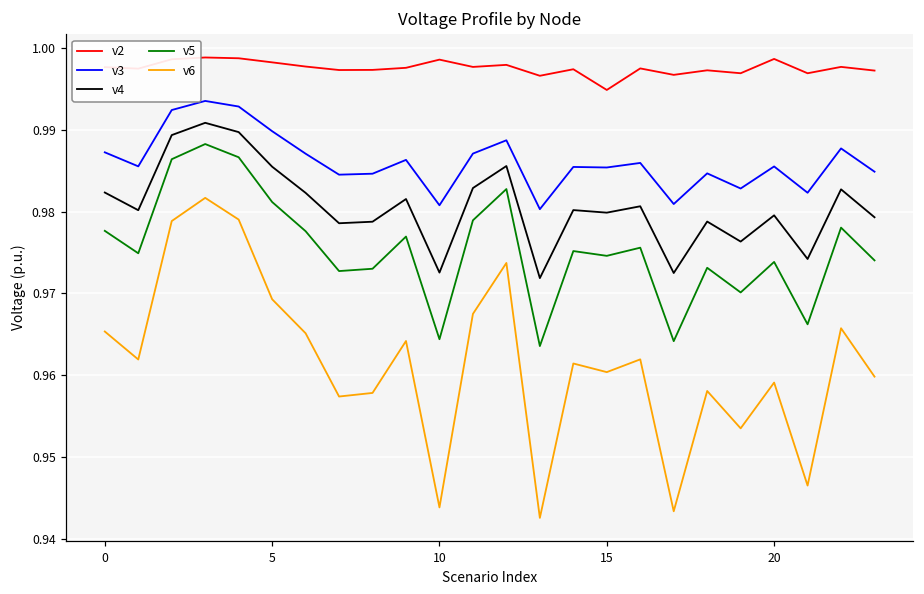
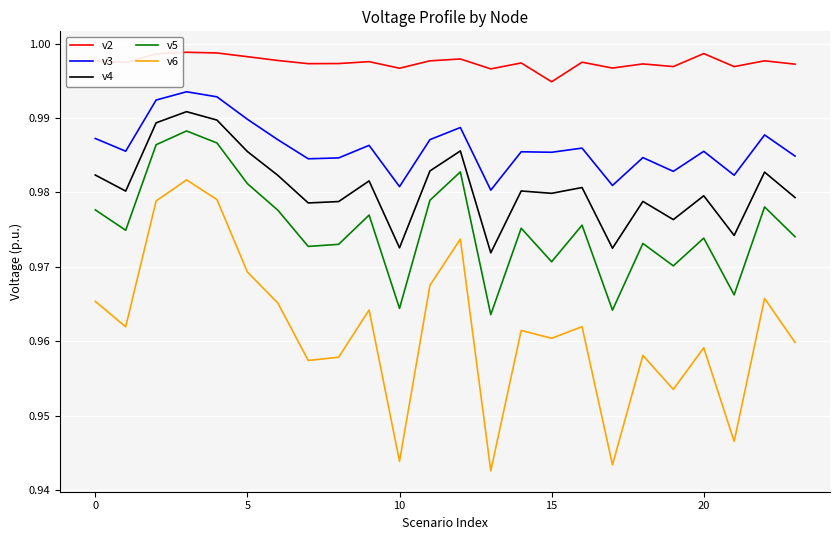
v2, 10: 0.999 -> 0.997
v5, 15: 0.975 -> 0.971
